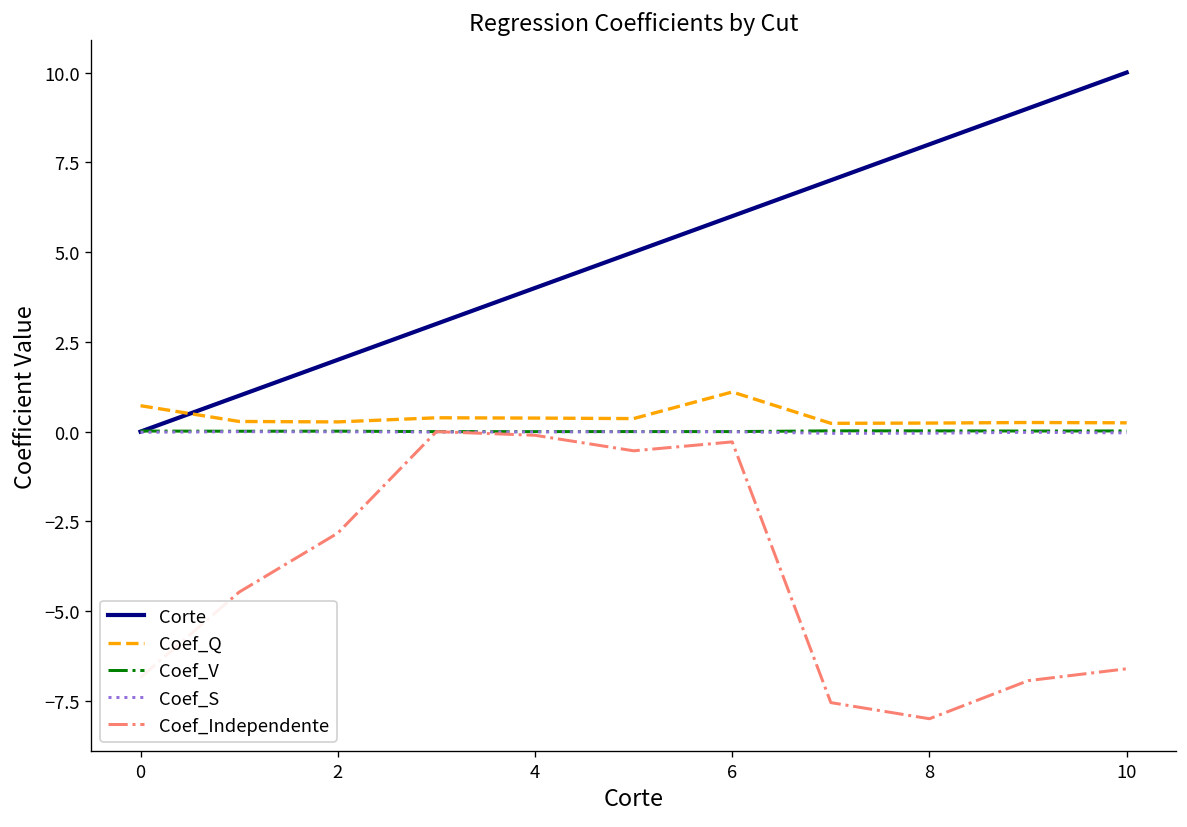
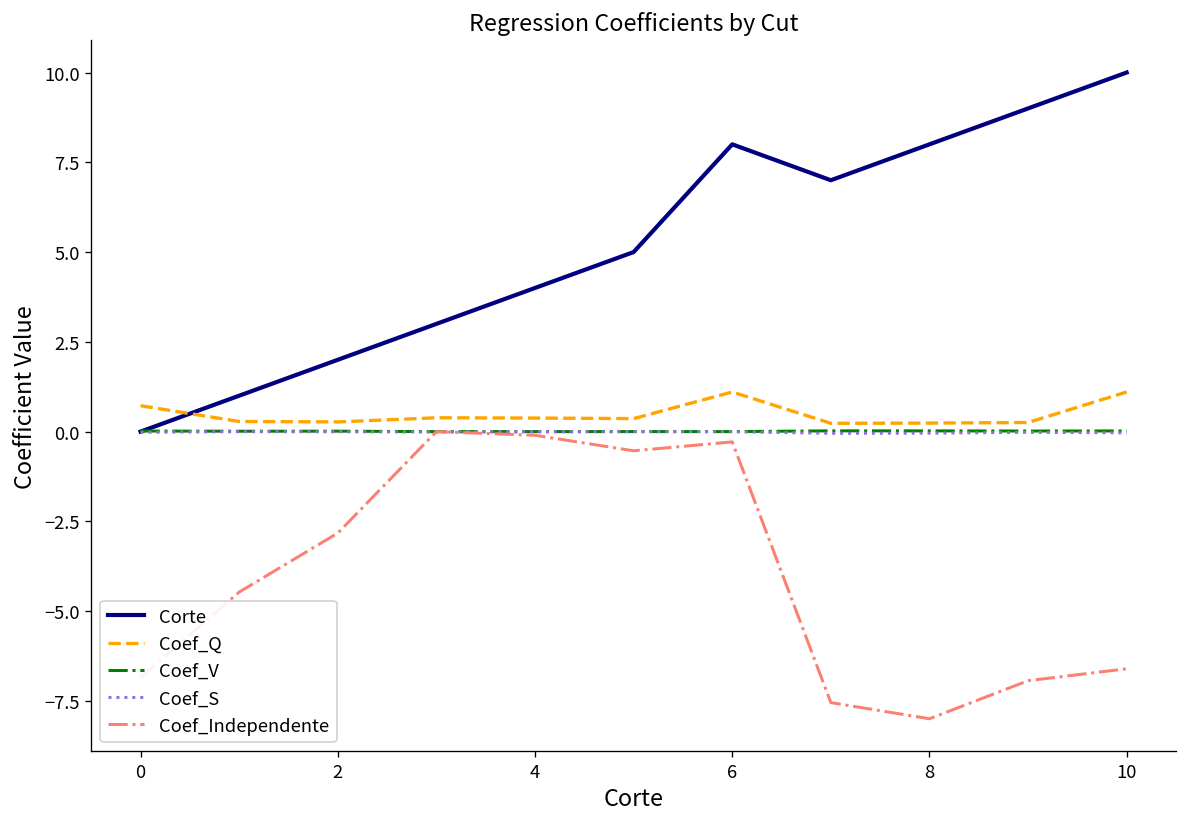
Corte, 6: 6 -> 8
Coef_Q, 10: 0.2 -> 1.1
